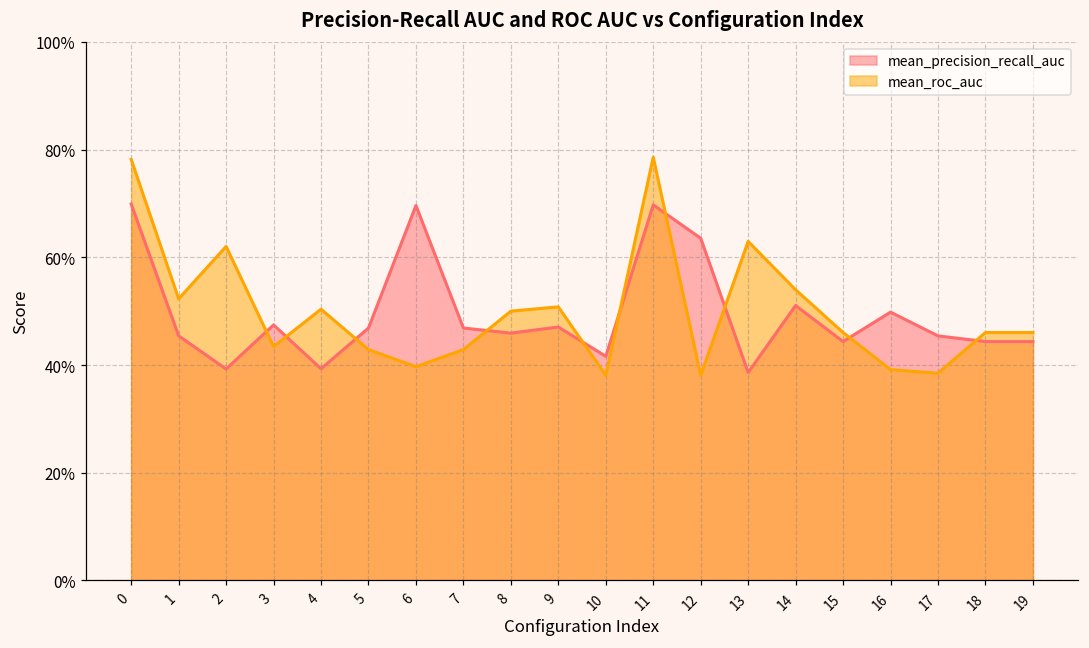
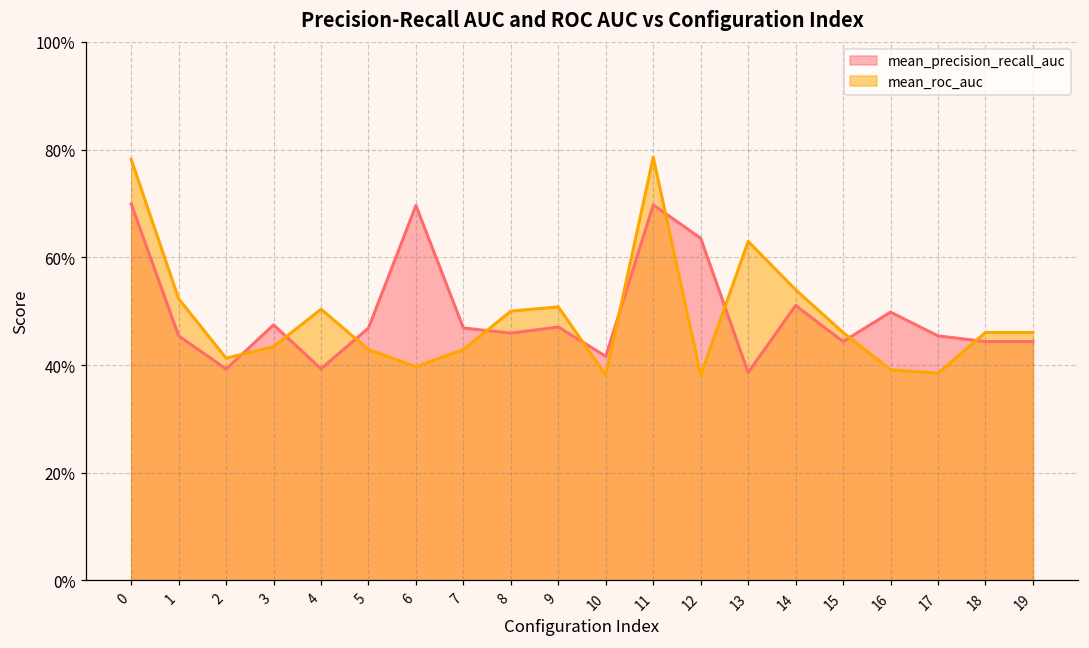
mean_roc_auc, 2: 62% -> 41%
